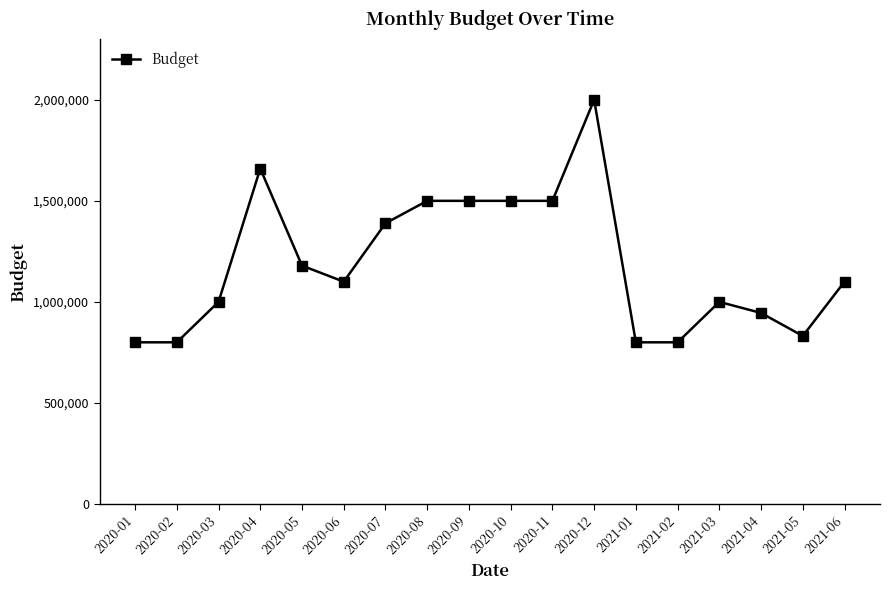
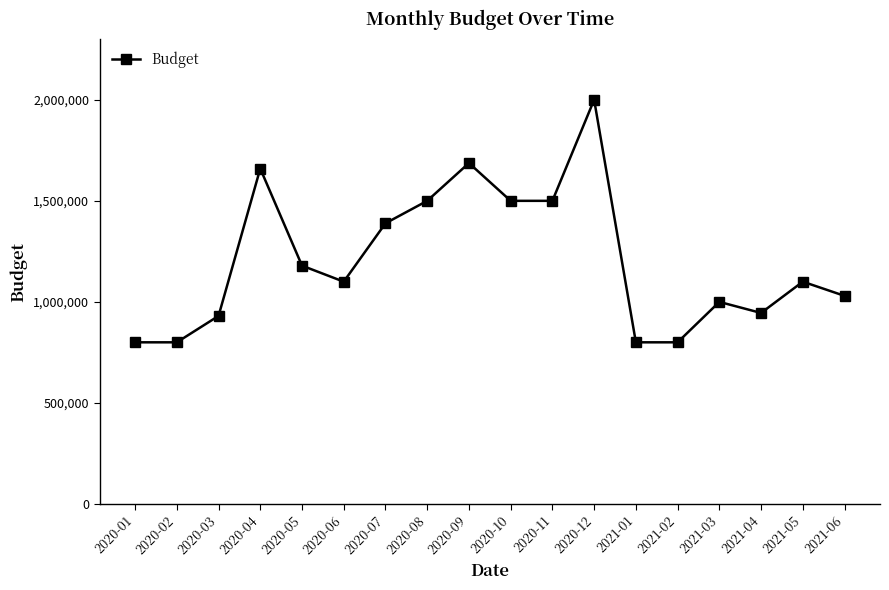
2020-03: 1,000,000 -> 930,000
2020-09: 1,500,000 -> 1,690,000
2021-05: 830,000 -> 1,100,000
2021-06: 1,100,000 -> 1,030,000
